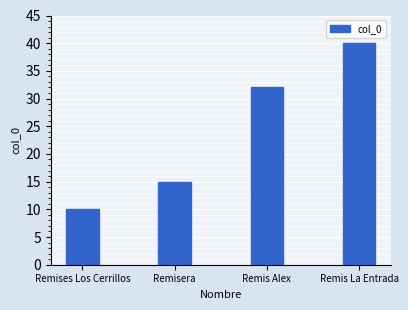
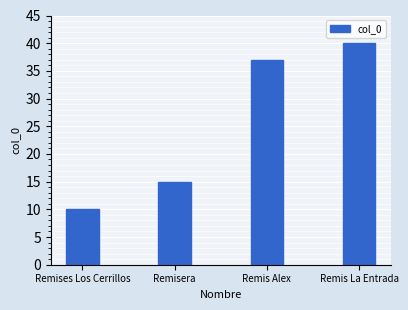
Remis Alex: 32 -> 37
